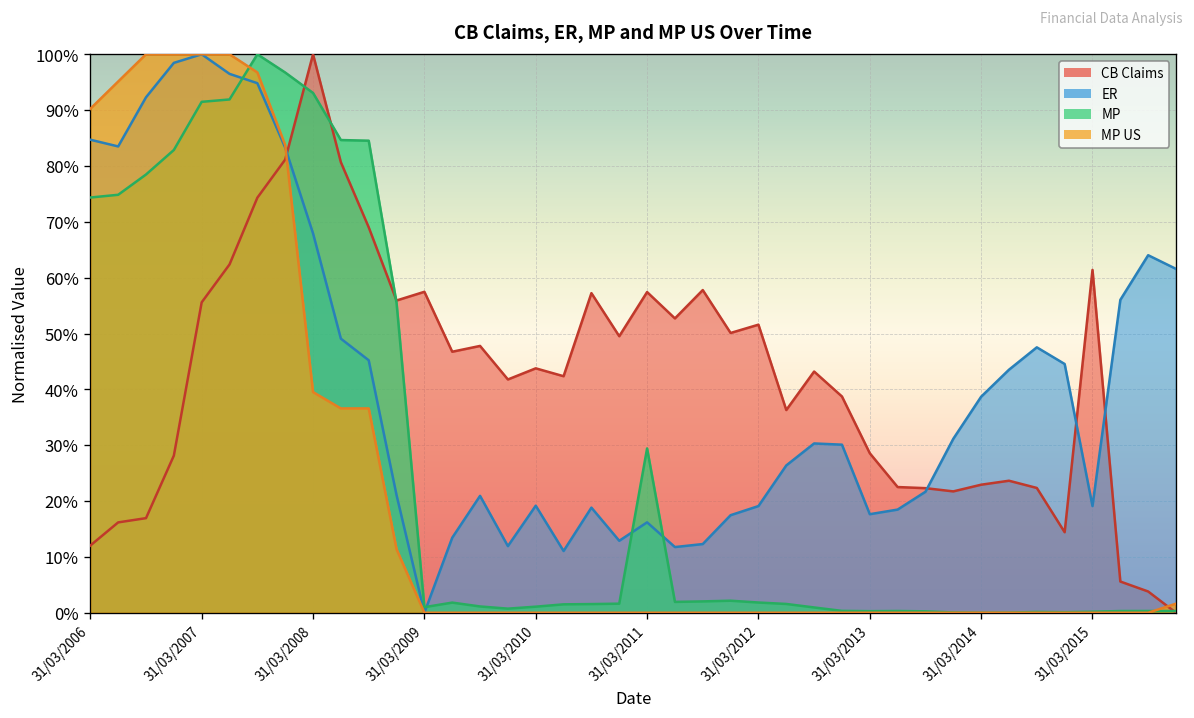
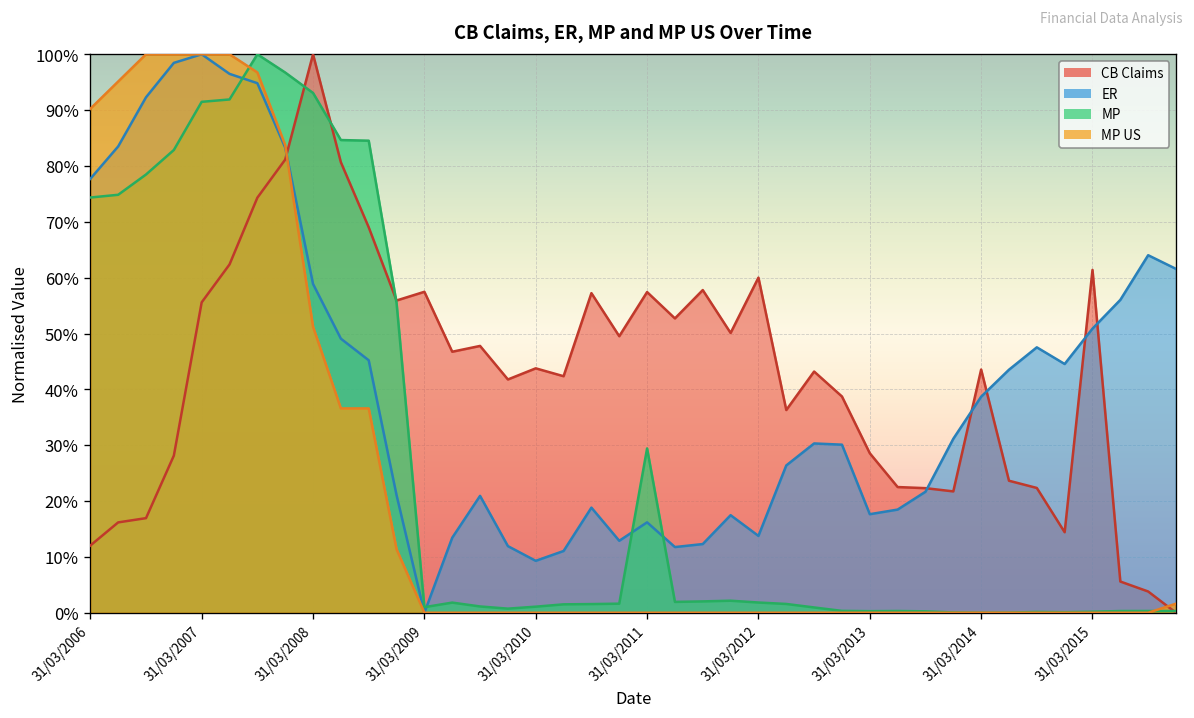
ER, 31/03/2006: 85% -> 78%
ER, 31/03/2008: 68% -> 59%
MP US, 31/03/2008: 40% -> 51%
ER, 31/03/2010: 19% -> 9%
CB Claims, 31/03/2012: 52% -> 60%
ER, 31/03/2012: 19% -> 14%
CB Claims, 31/03/2014: 23% -> 44%
ER, 31/03/2015: 19% -> 51%
